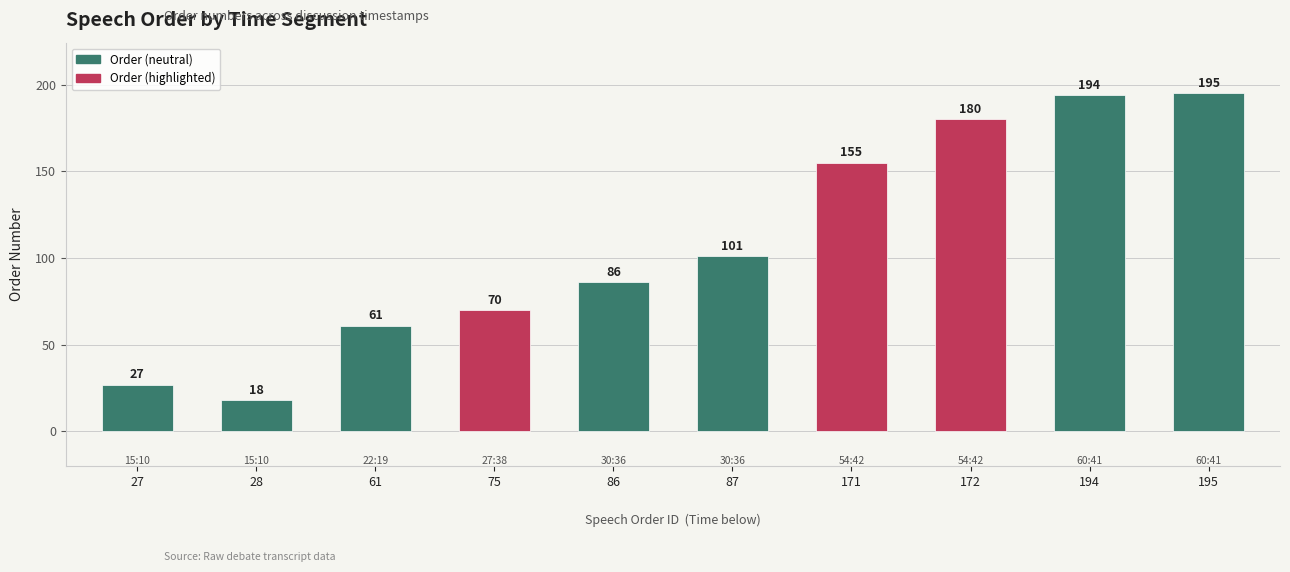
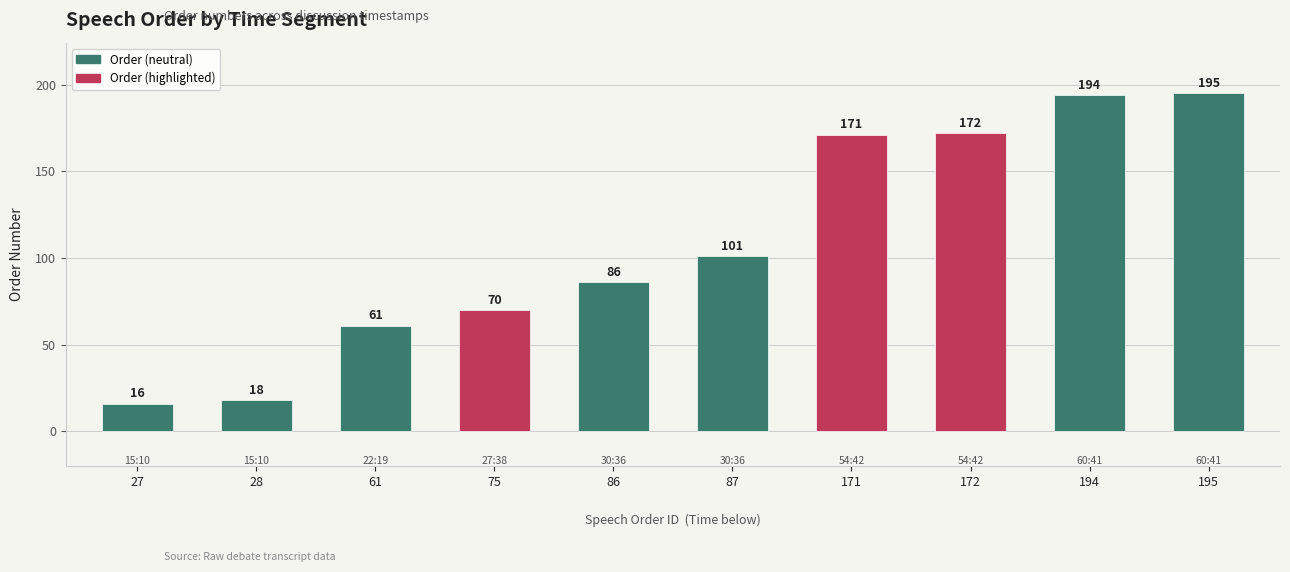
27: 27 -> 16
171: 155 -> 171
172: 180 -> 172
